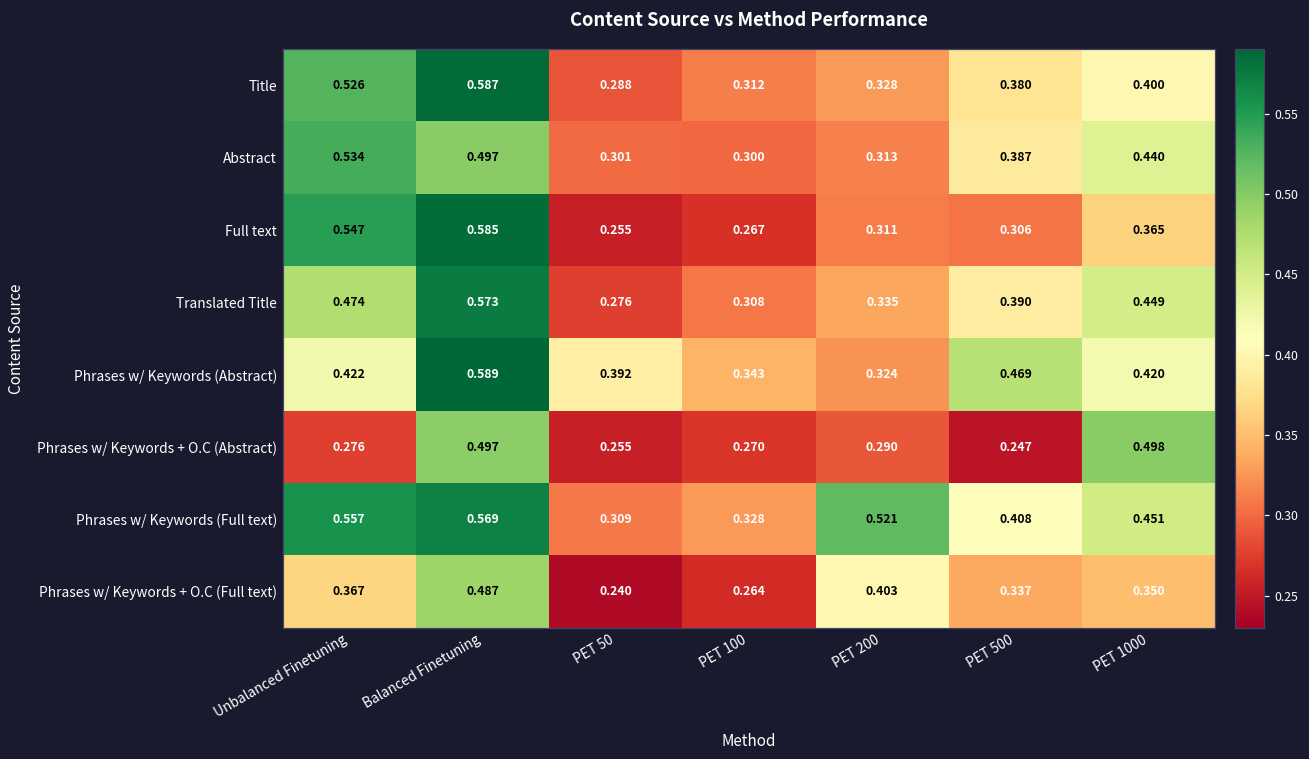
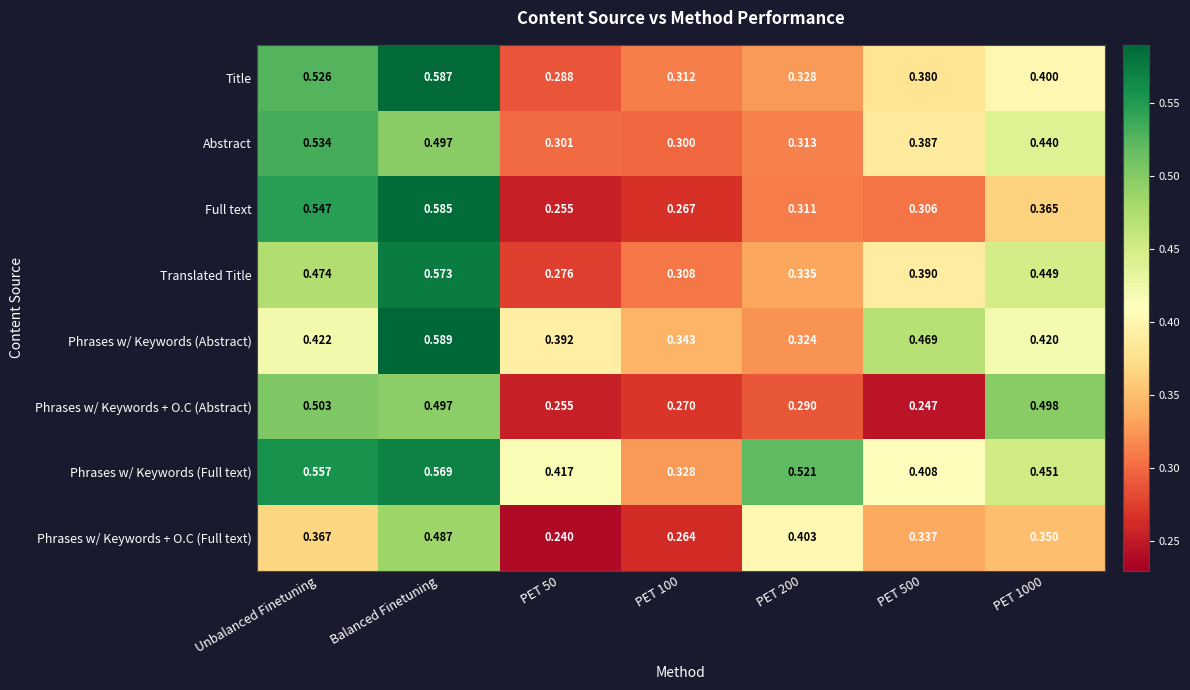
Phrases w/ Keywords + O.C (Abstract), Unbalanced Finetuning: 0.276 -> 0.503
Phrases w/ Keywords (Full text), PET 50: 0.309 -> 0.417
